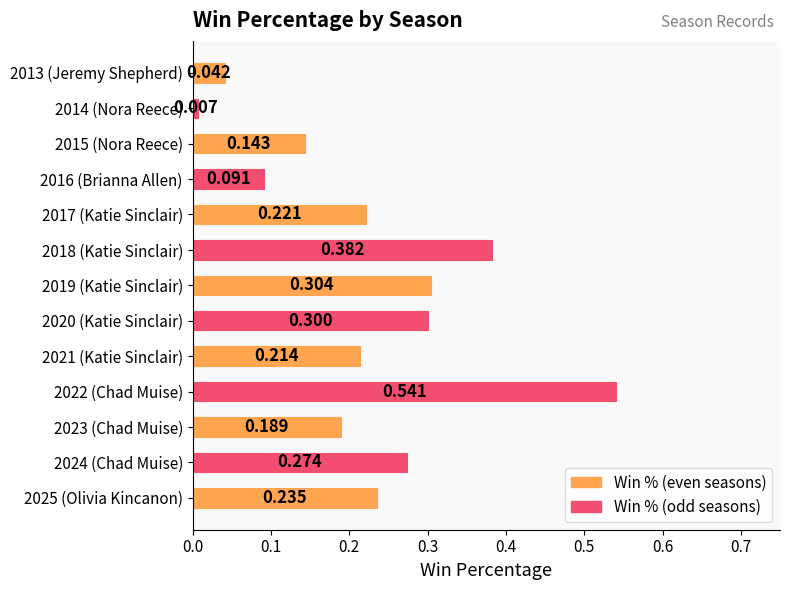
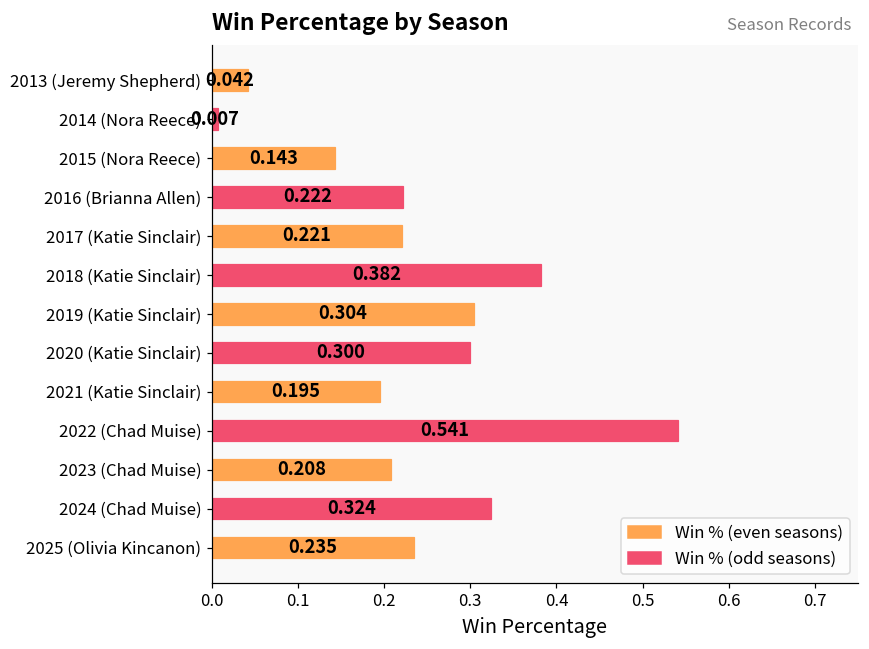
2016 (Brianna Allen): 0.091 -> 0.222
2021 (Katie Sinclair): 0.214 -> 0.195
2023 (Chad Muise): 0.189 -> 0.208
2024 (Chad Muise): 0.274 -> 0.324
